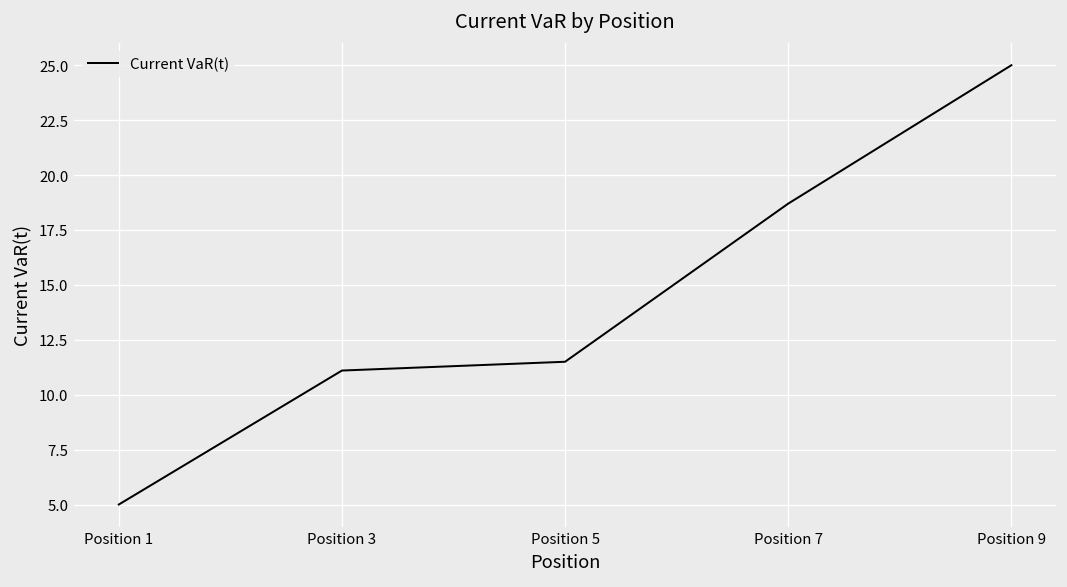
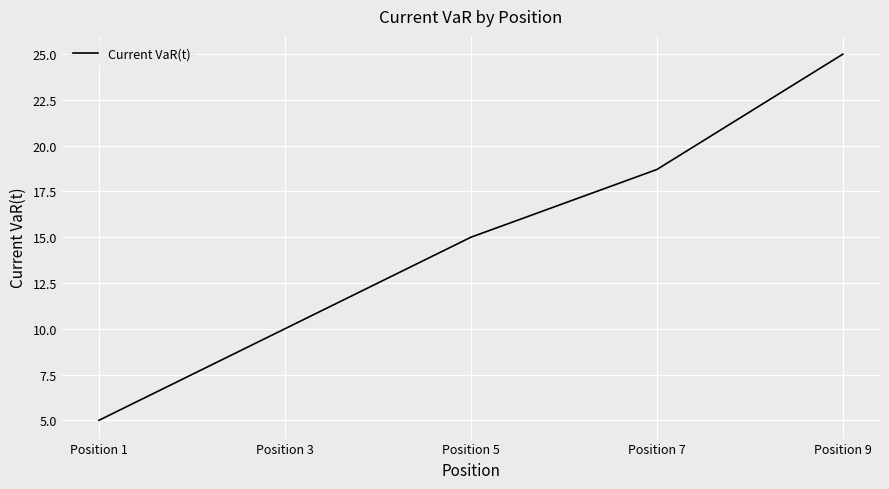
Position 3: 11.1 -> 10.0
Position 5: 11.5 -> 15.0
